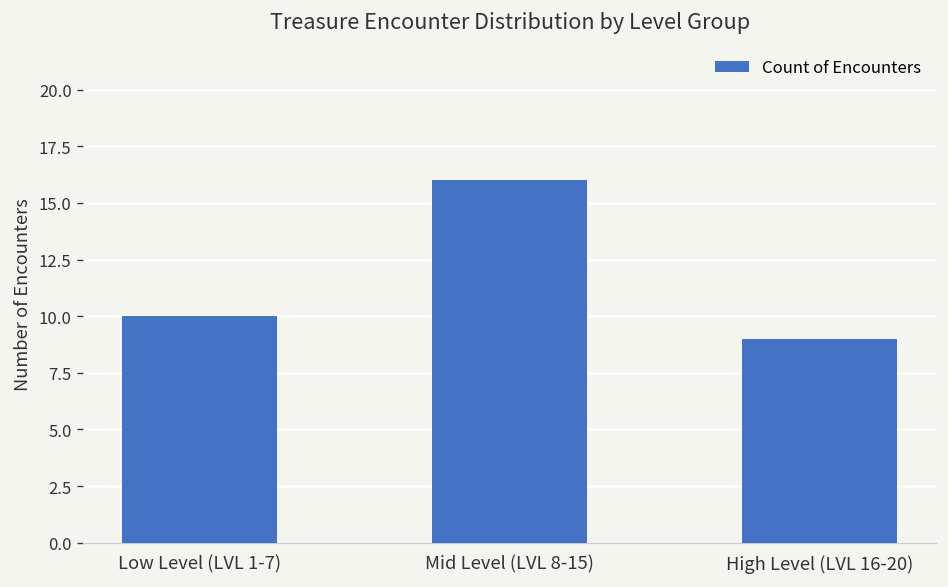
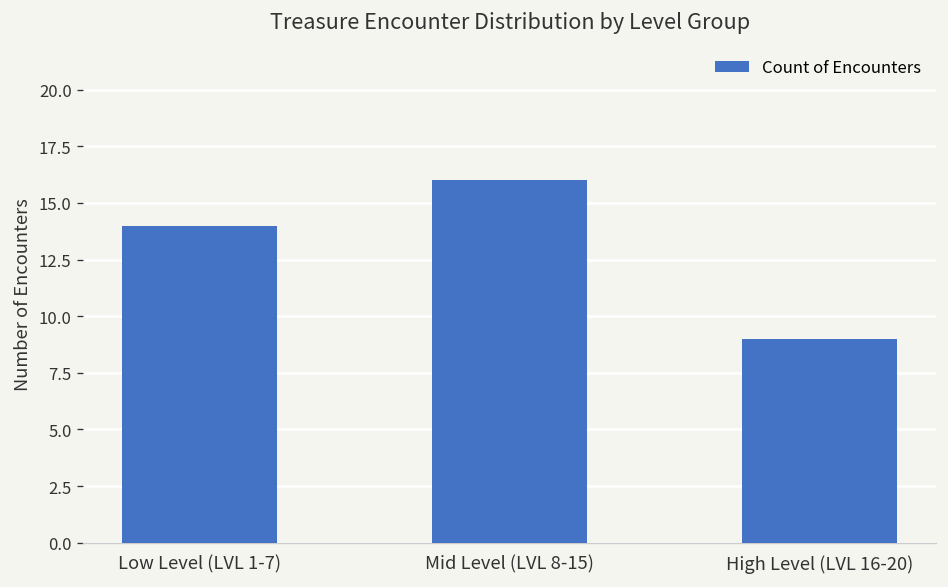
Low Level (LVL 1-7): 10 -> 14
